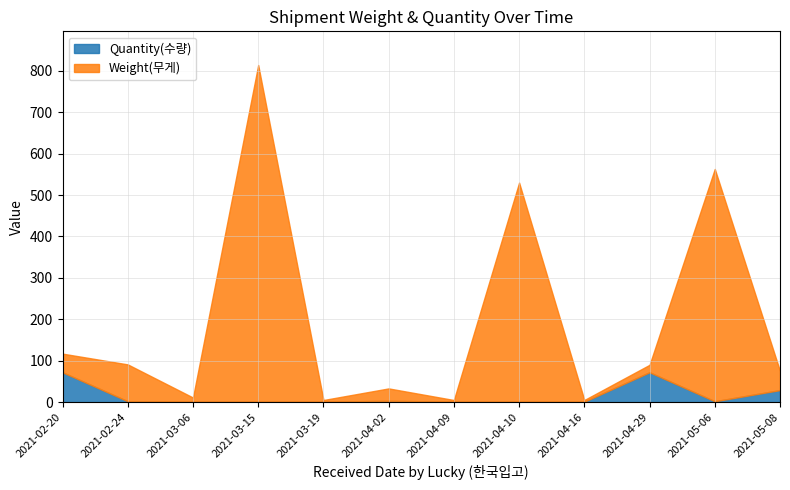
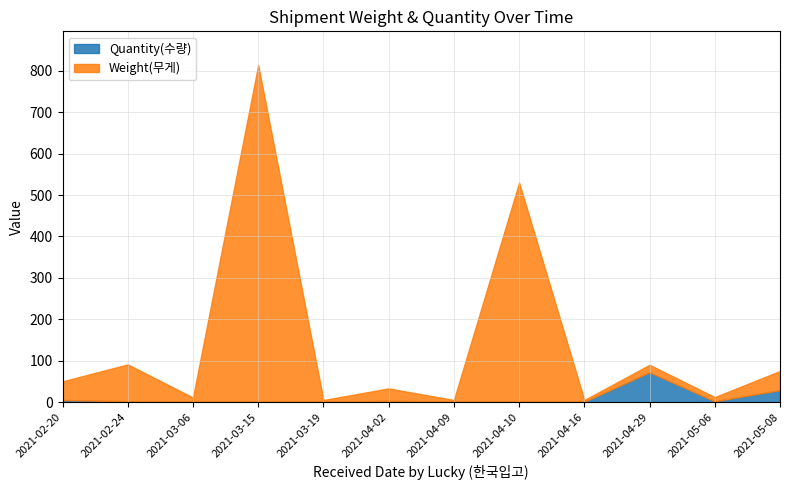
Quantity(수량), 2021-02-20: 70 -> 10
Weight(무게), 2021-05-06: 560 -> 10
